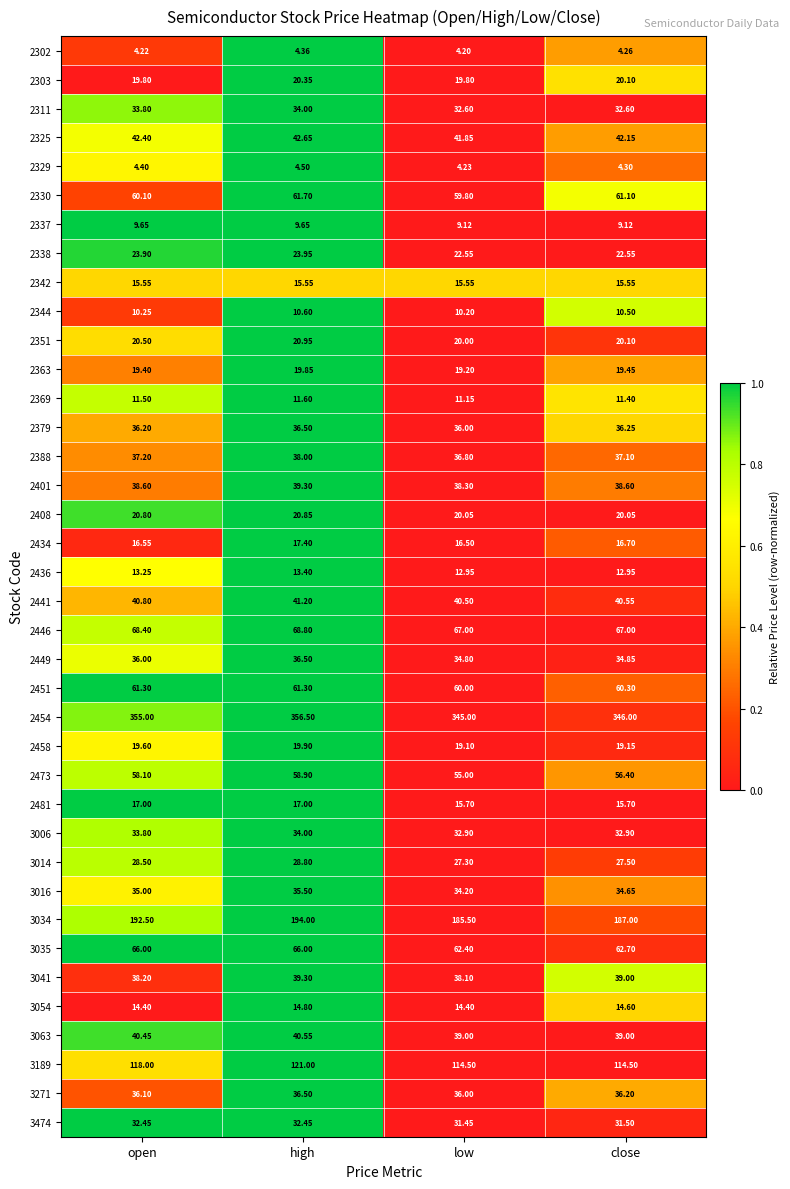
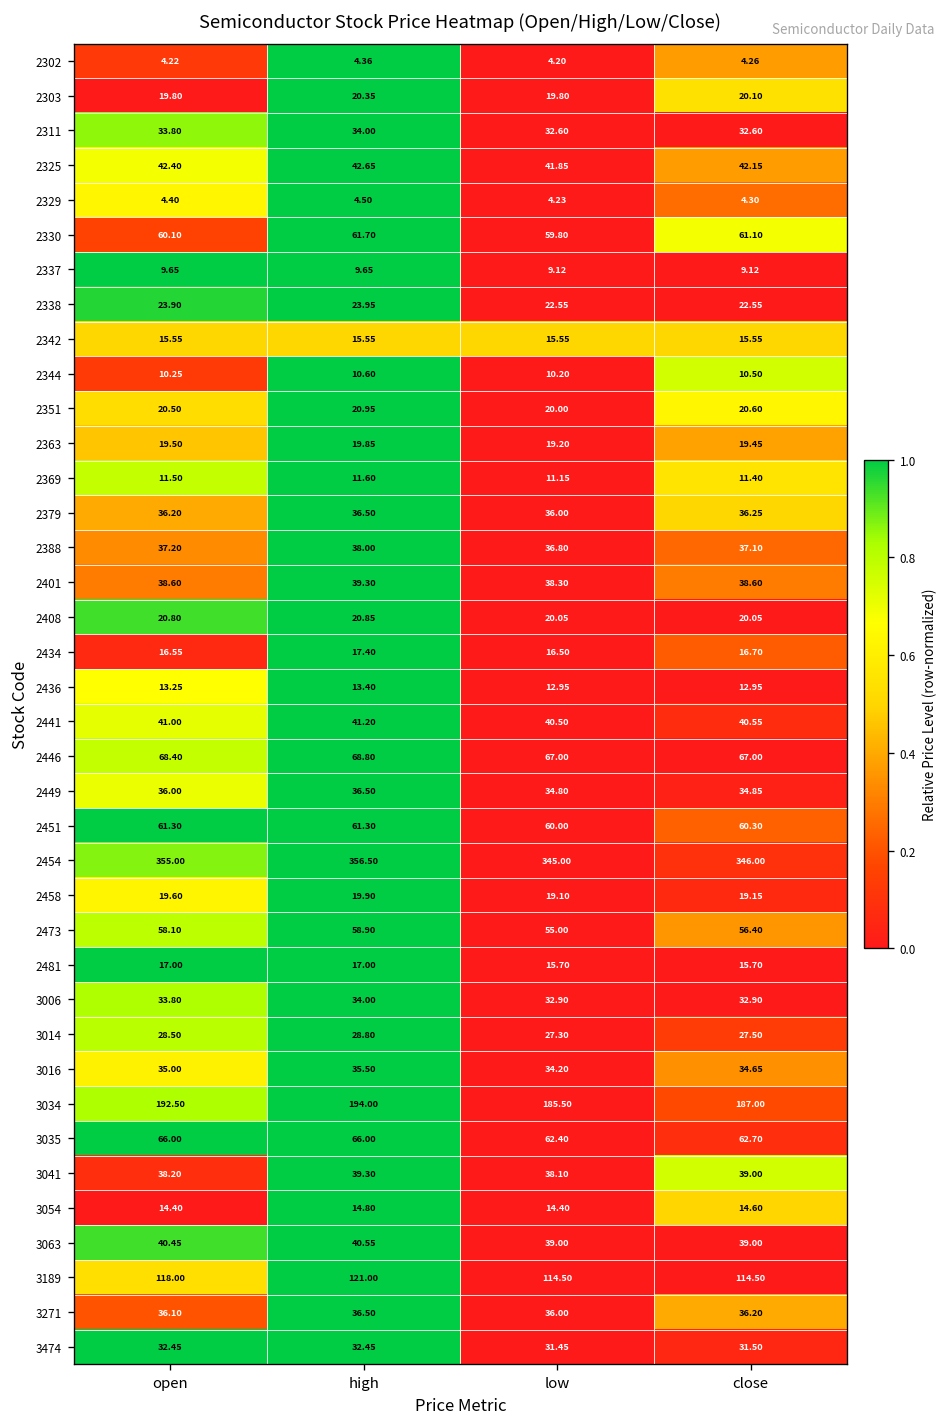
2351, close: 20.10 -> 20.60
2363, open: 19.40 -> 19.50
2441, open: 40.80 -> 41.00
